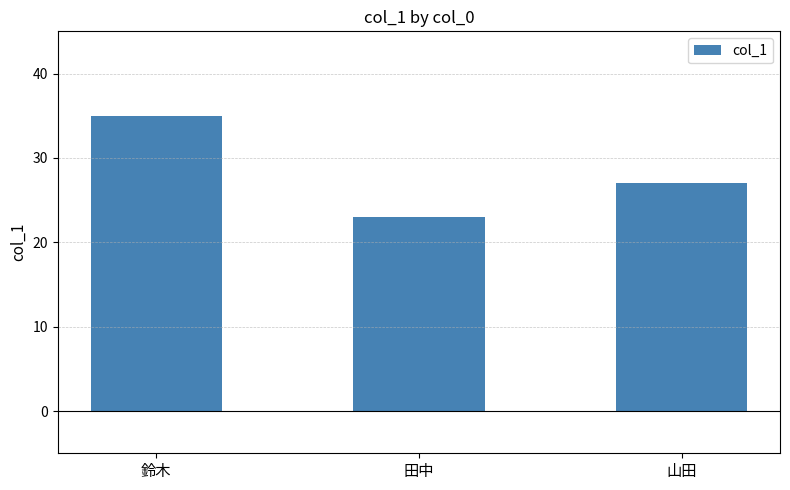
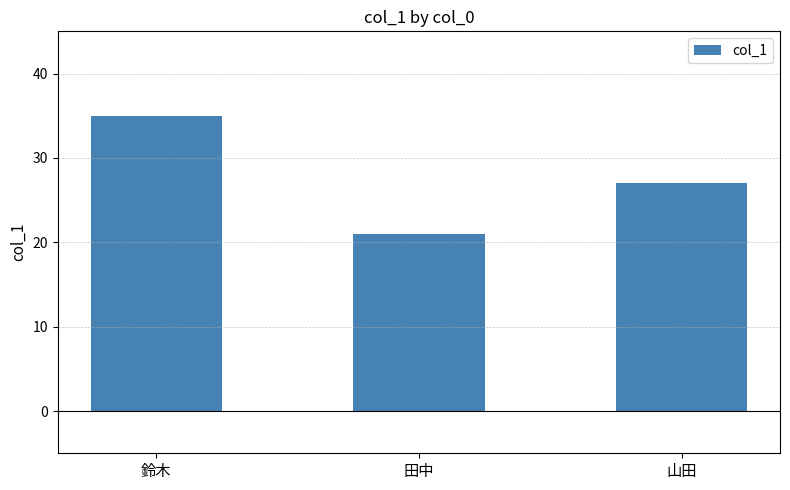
田中: 23 -> 21
